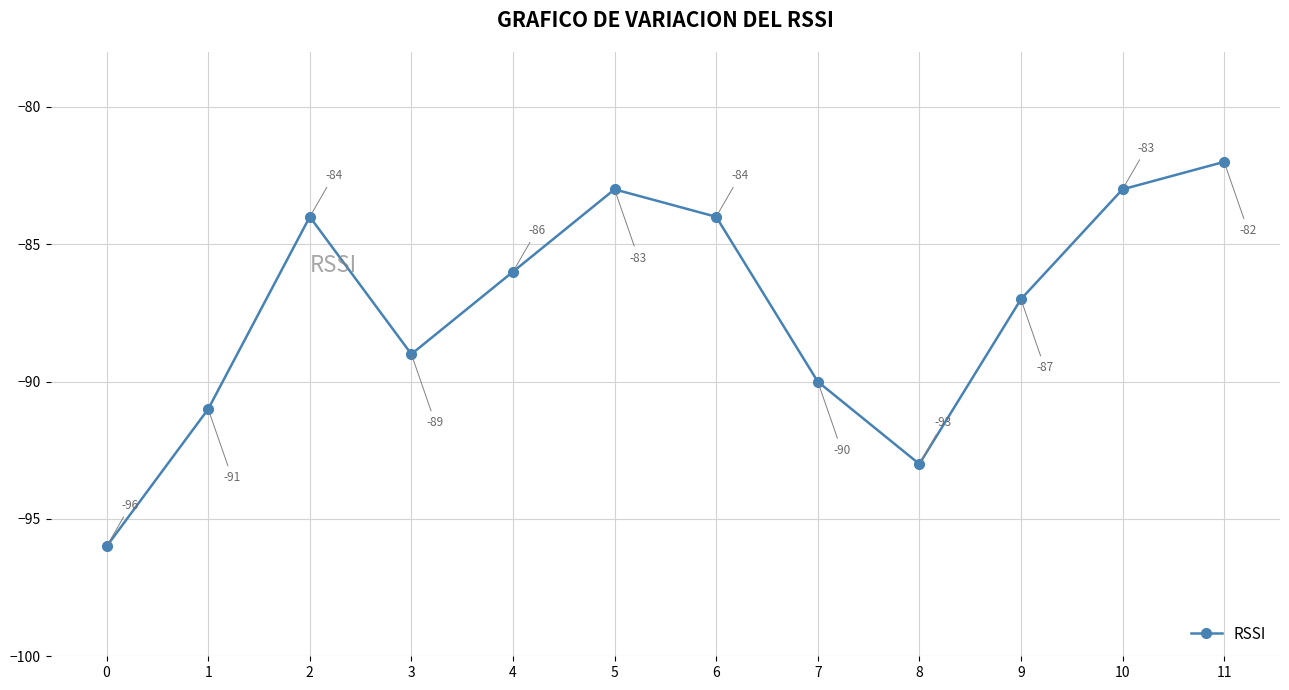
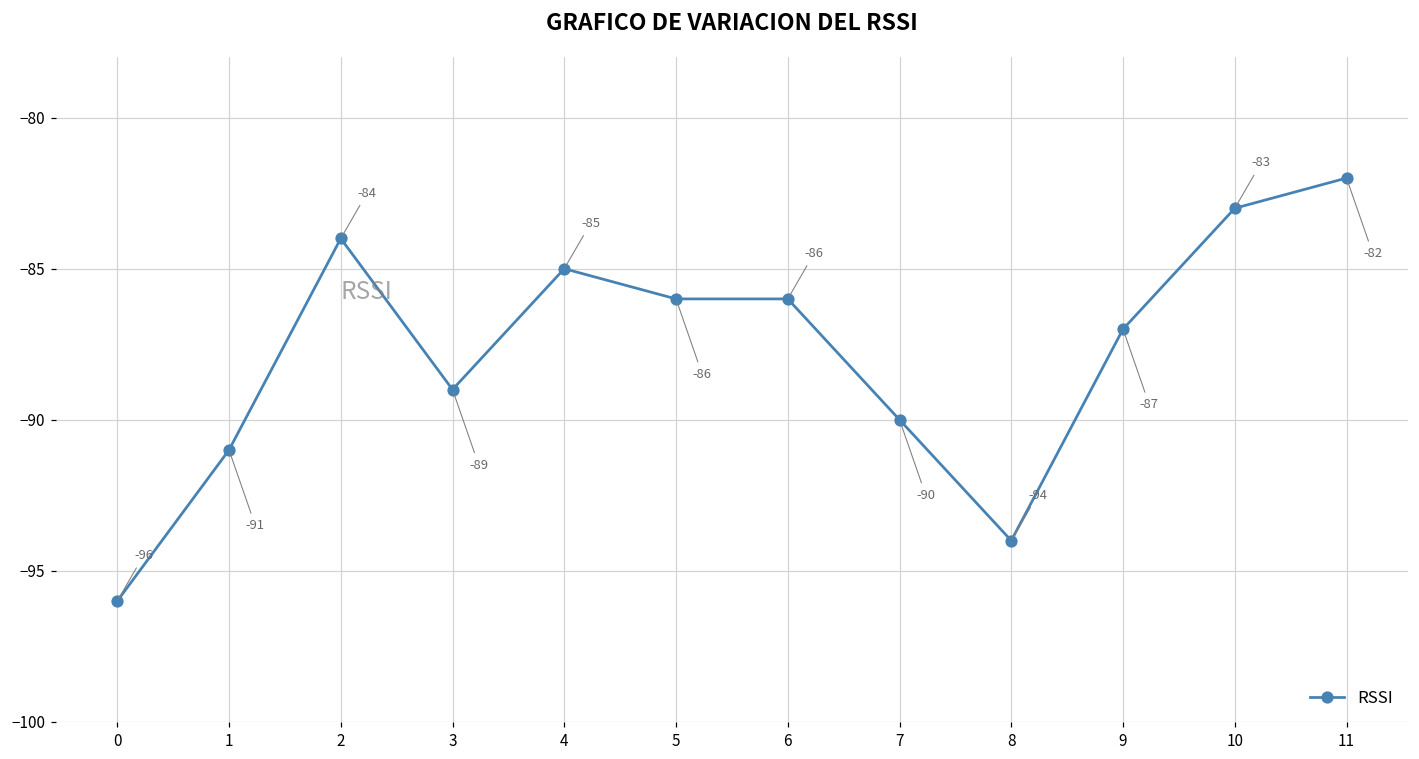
4: -86 -> -85
5: -83 -> -86
6: -84 -> -86
8: -93 -> -94
